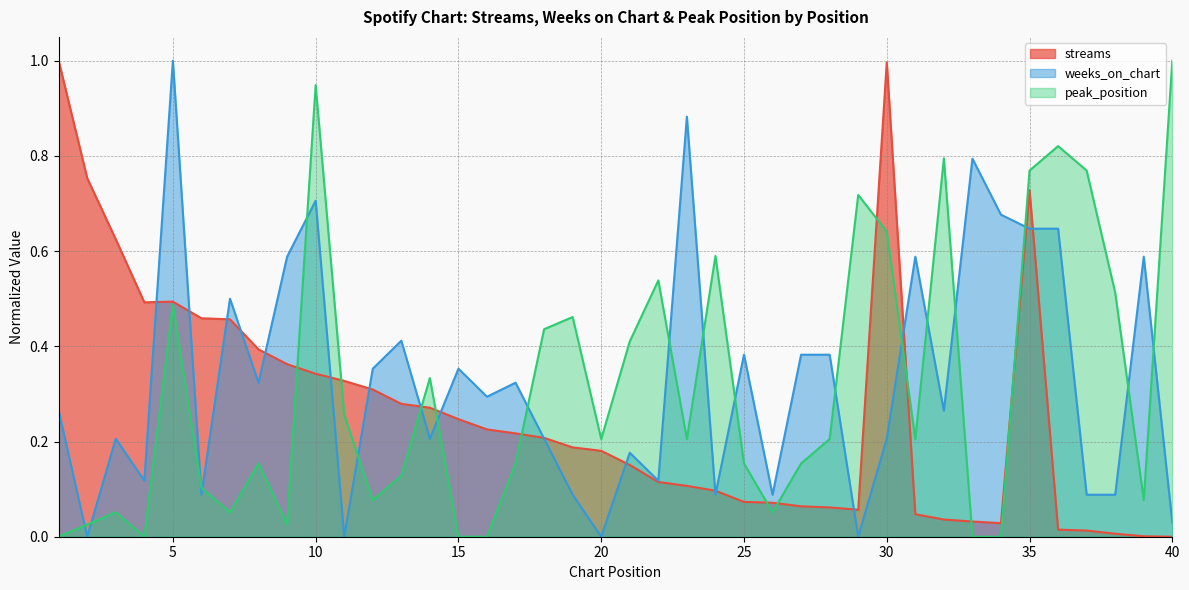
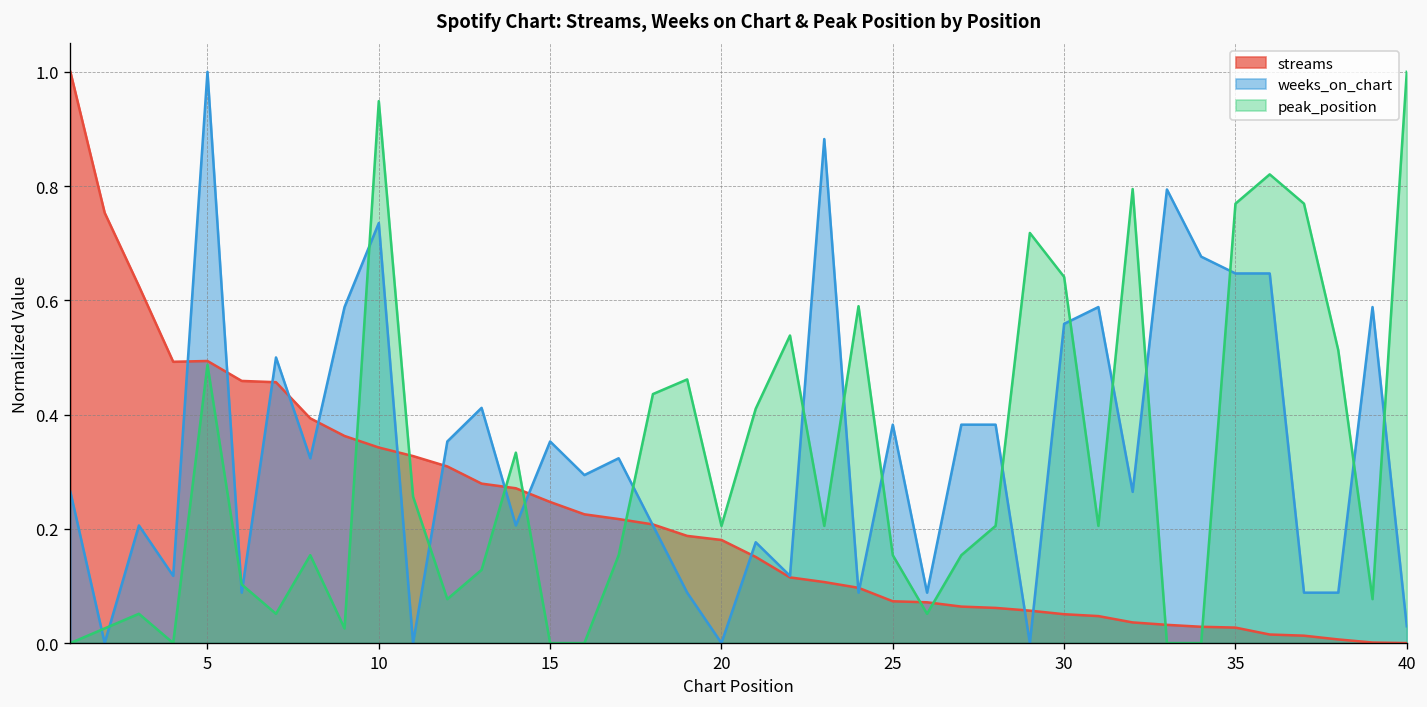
weeks_on_chart, 10: 0.71 -> 0.74
streams, 30: 1.00 -> 0.05
weeks_on_chart, 30: 0.21 -> 0.56
streams, 35: 0.73 -> 0.03
